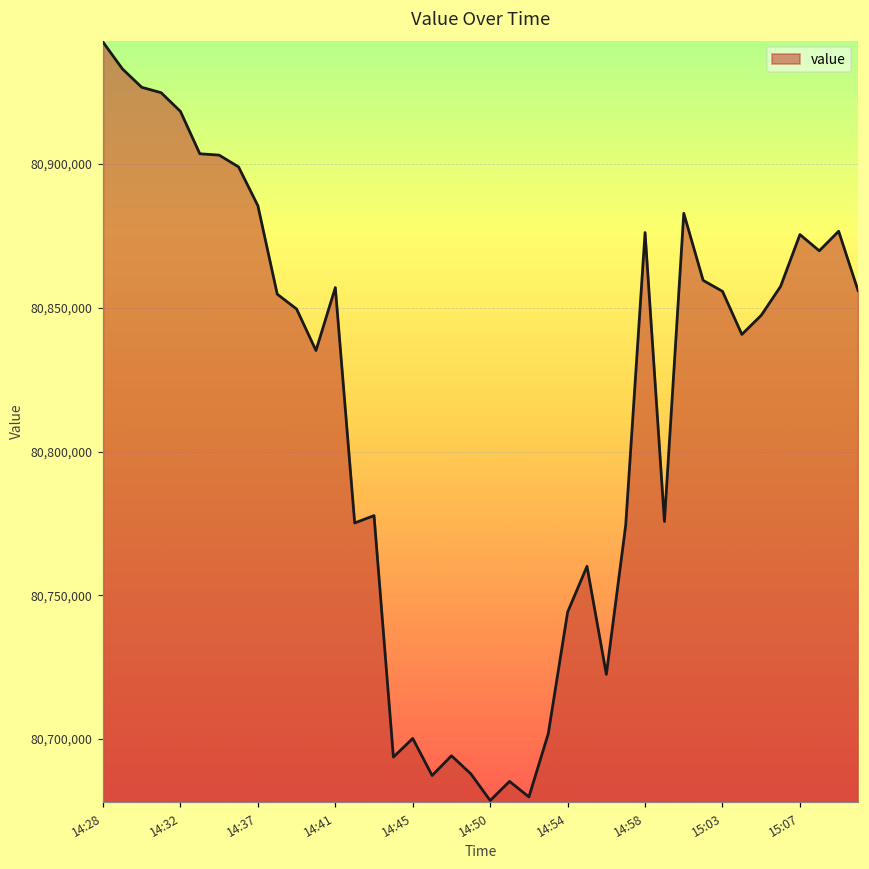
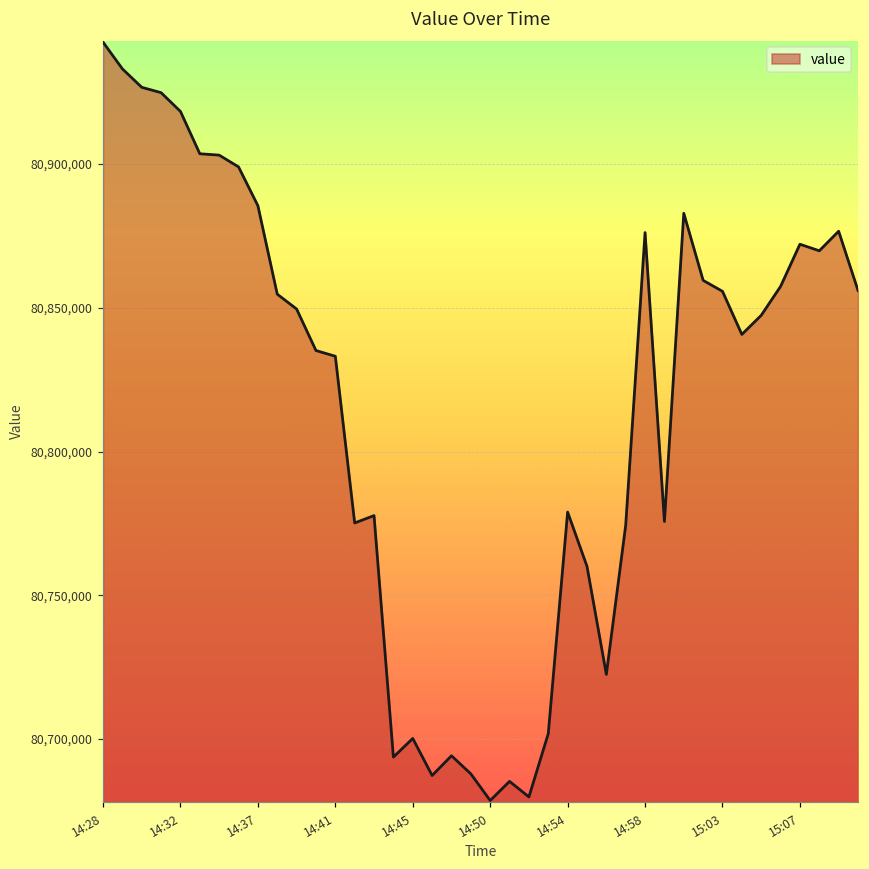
14:41: 80,857,000 -> 80,833,000
14:54: 80,744,000 -> 80,779,000
15:07: 80,875,000 -> 80,872,000
